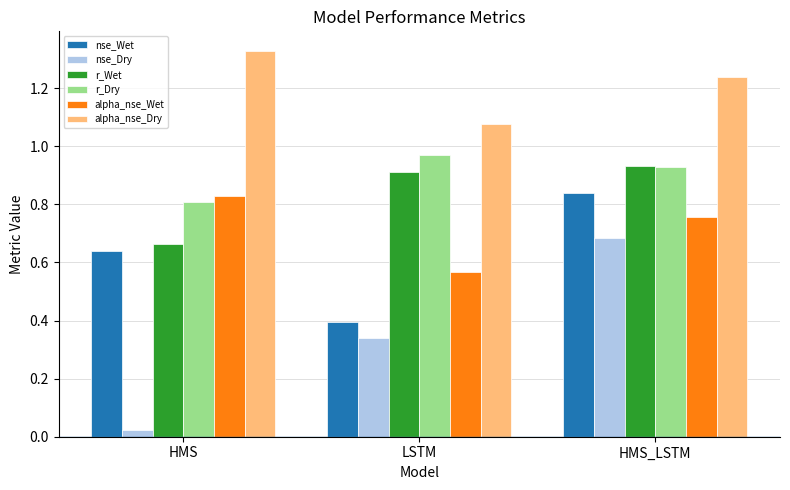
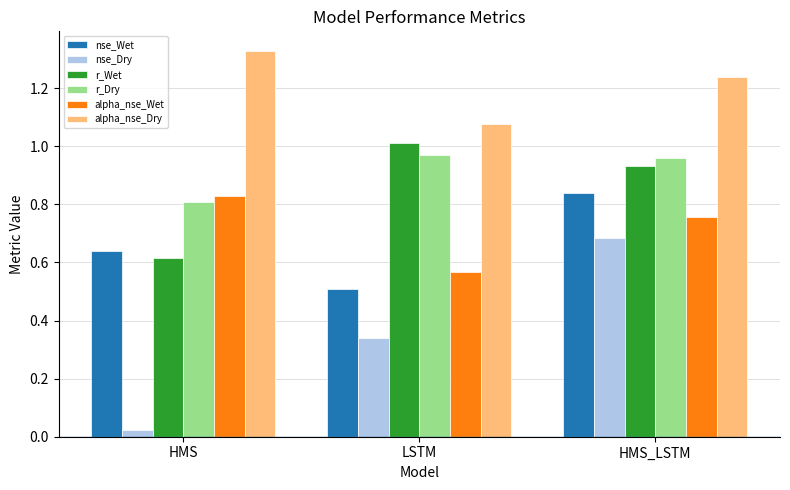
r_Wet, HMS: 0.66 -> 0.62
nse_Wet, LSTM: 0.39 -> 0.51
r_Wet, LSTM: 0.91 -> 1.01
r_Dry, HMS_LSTM: 0.93 -> 0.96
